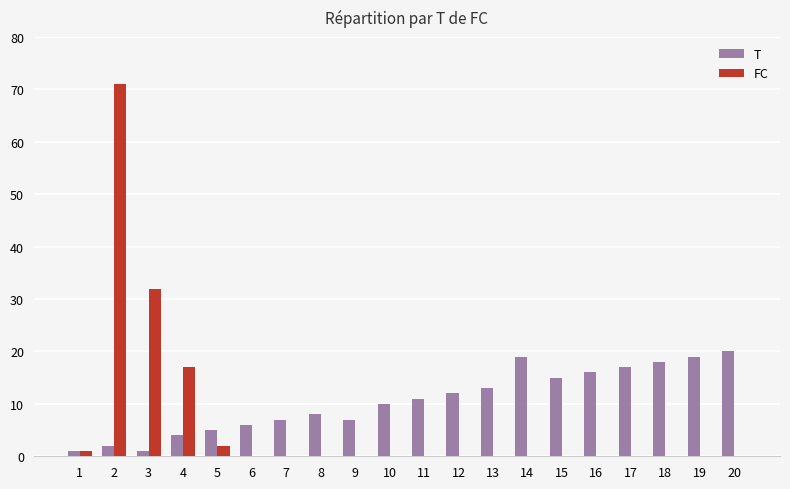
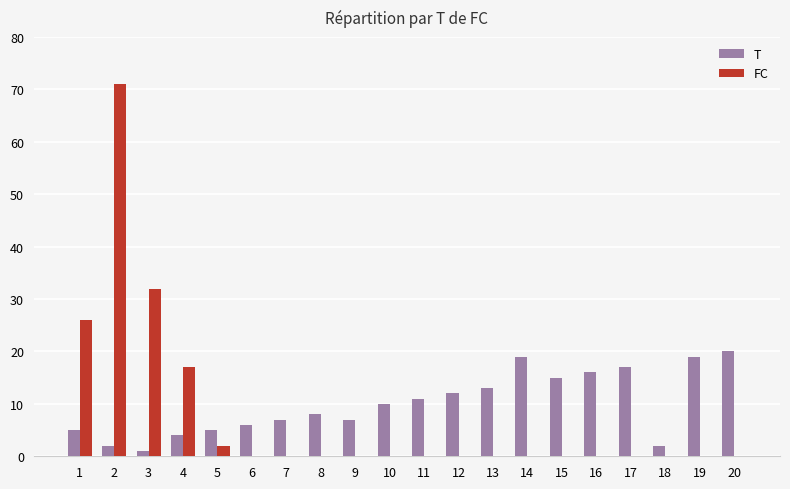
T, 1: 1 -> 5
FC, 1: 1 -> 26
T, 18: 18 -> 2
